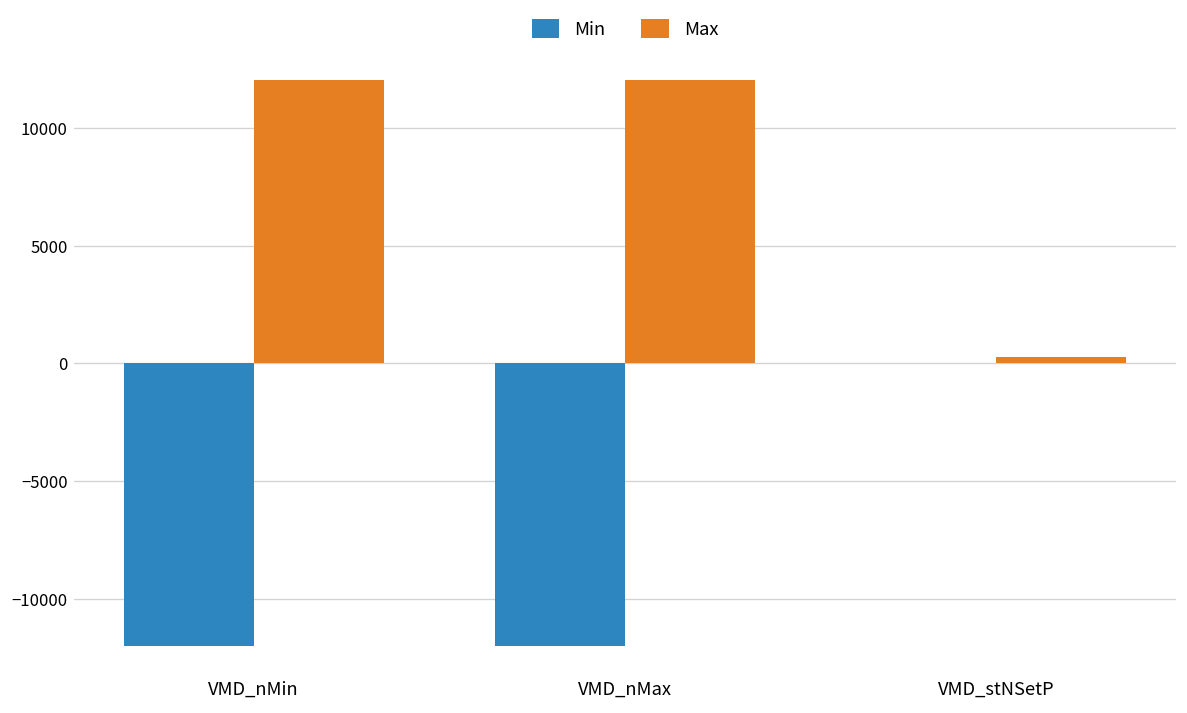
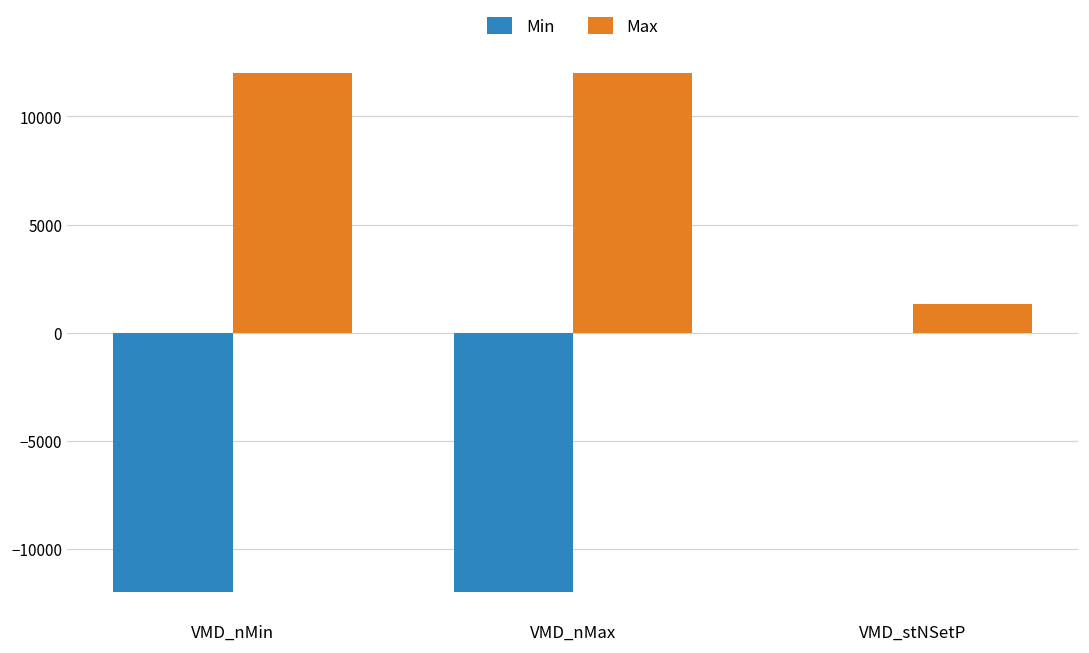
Max, VMD_stNSetP: 300 -> 1300
